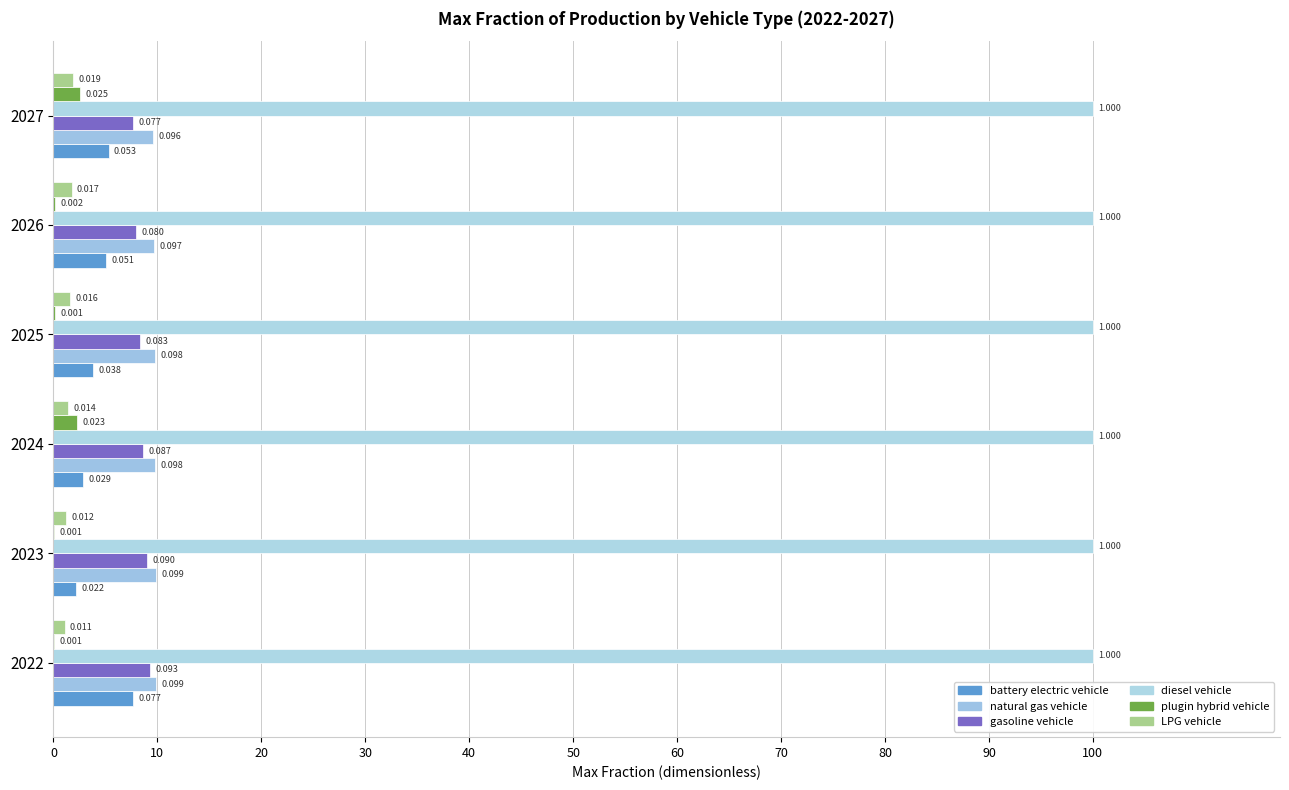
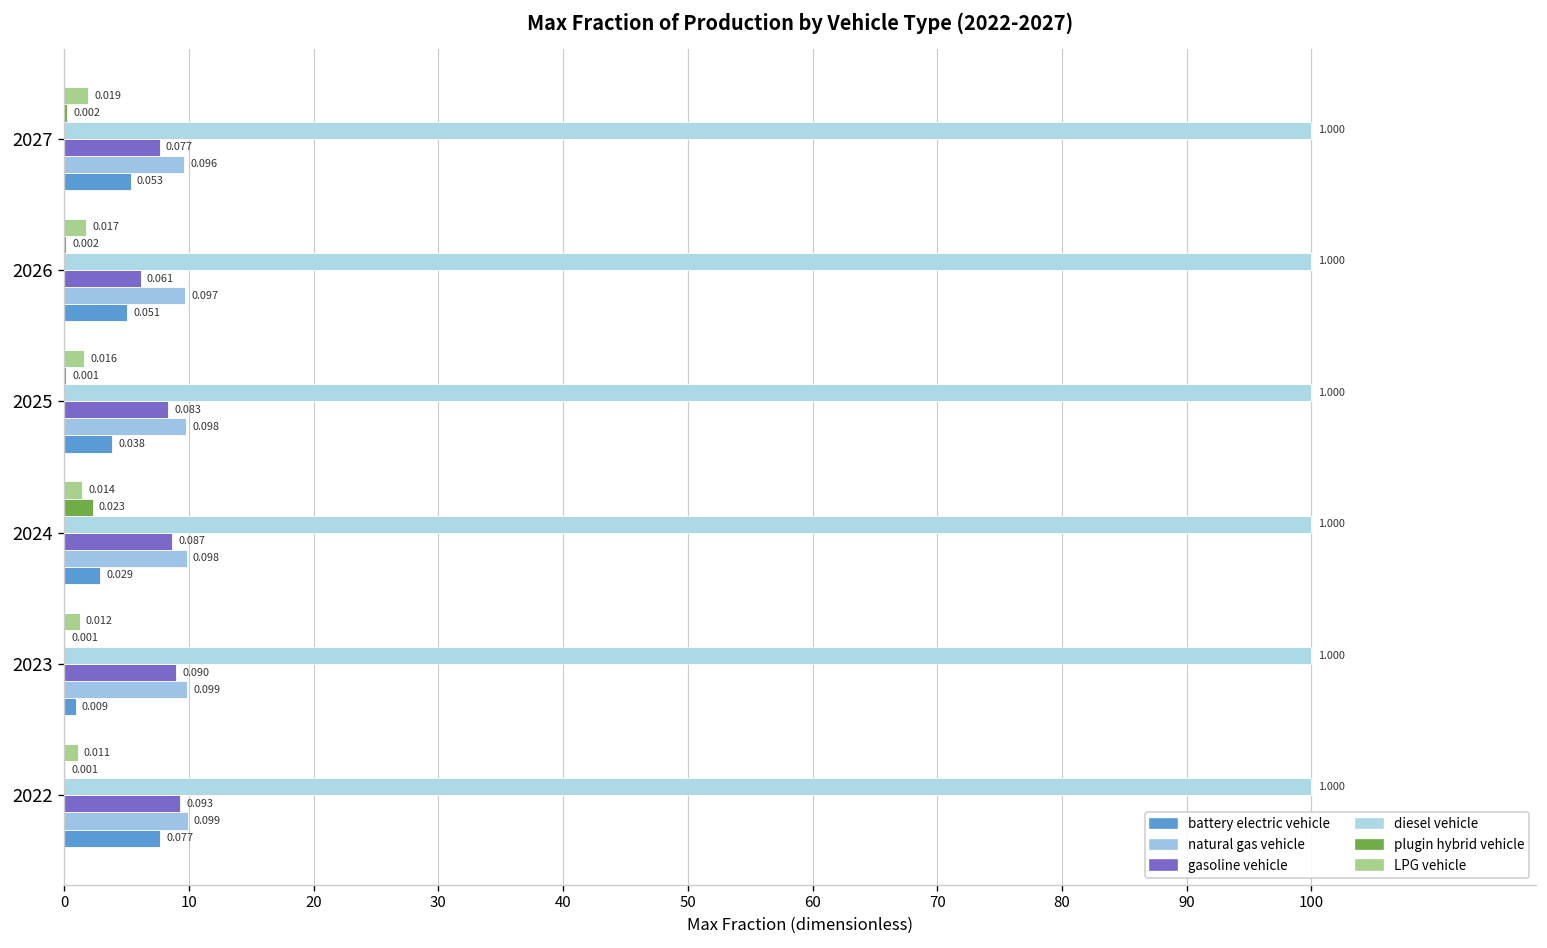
plugin hybrid vehicle, 2027: 0.025 -> 0.002
gasoline vehicle, 2026: 0.080 -> 0.061
battery electric vehicle, 2023: 0.022 -> 0.009
